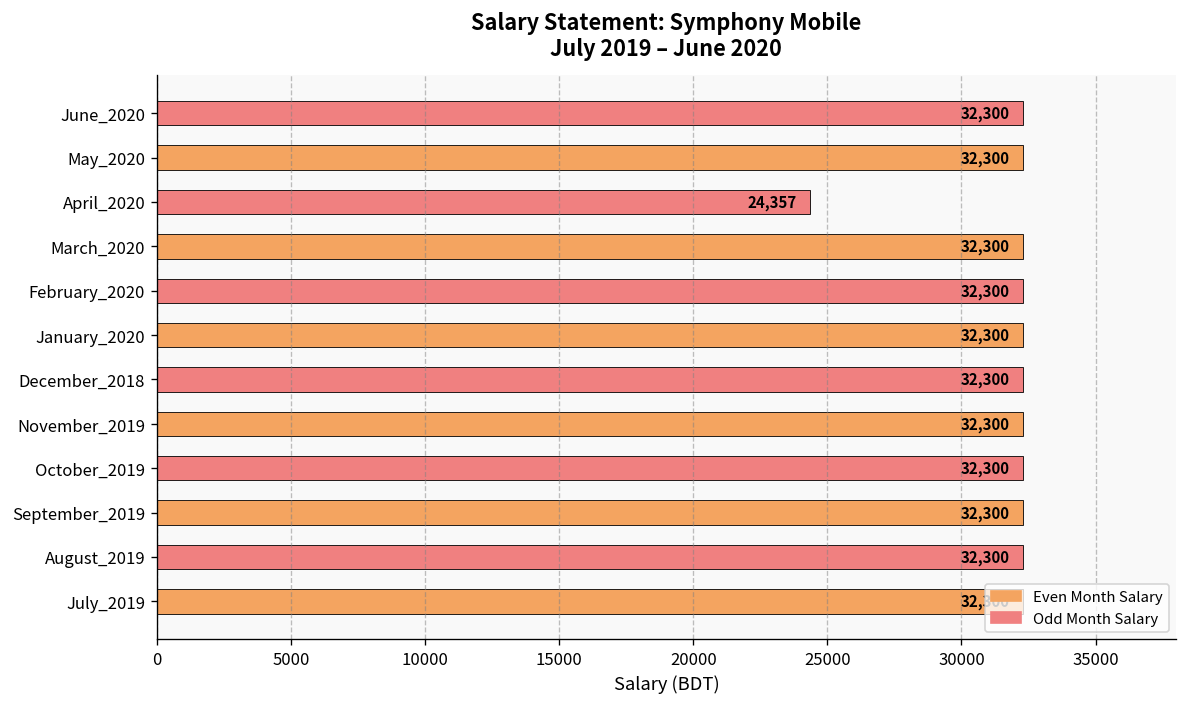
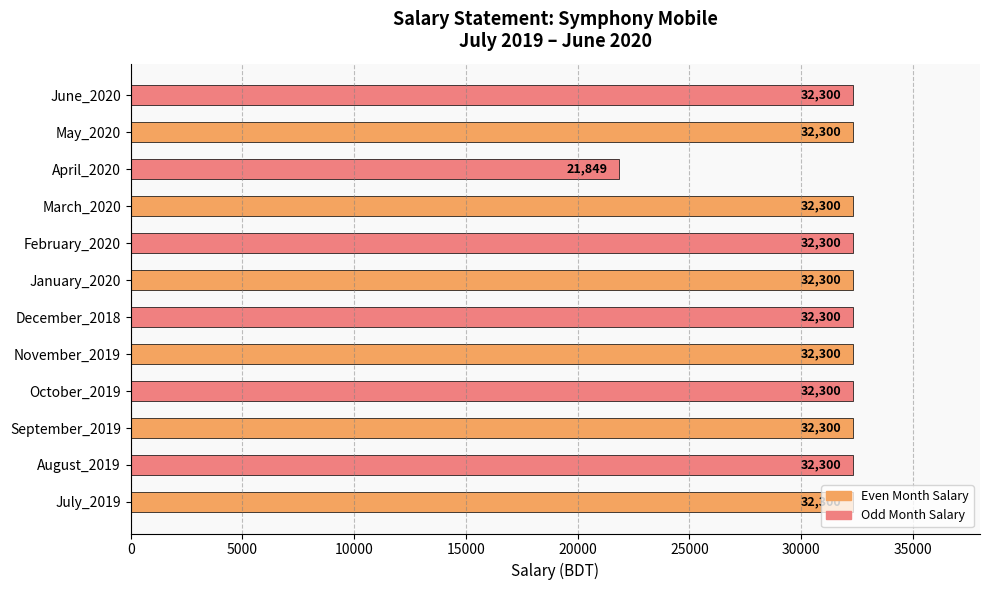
April_2020: 24,357 -> 21,849
